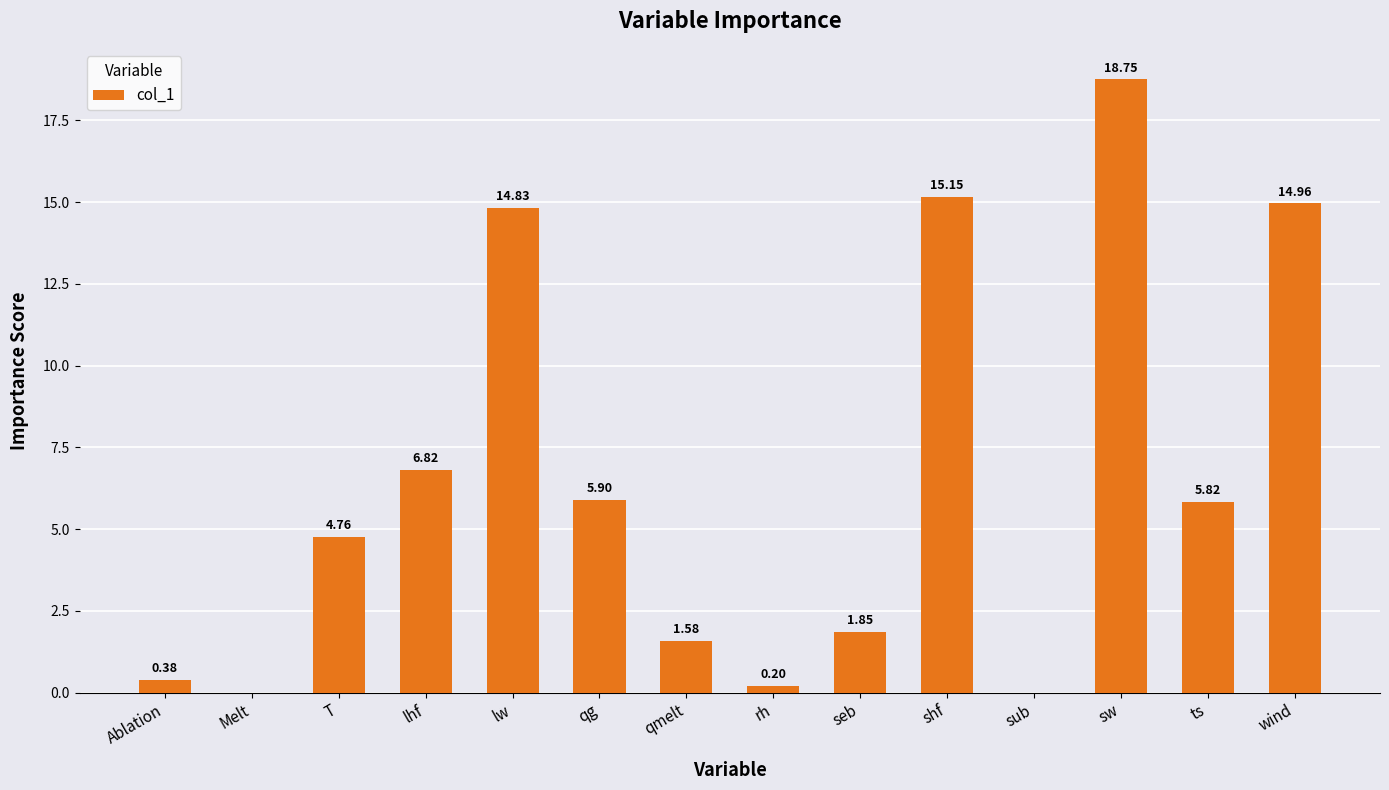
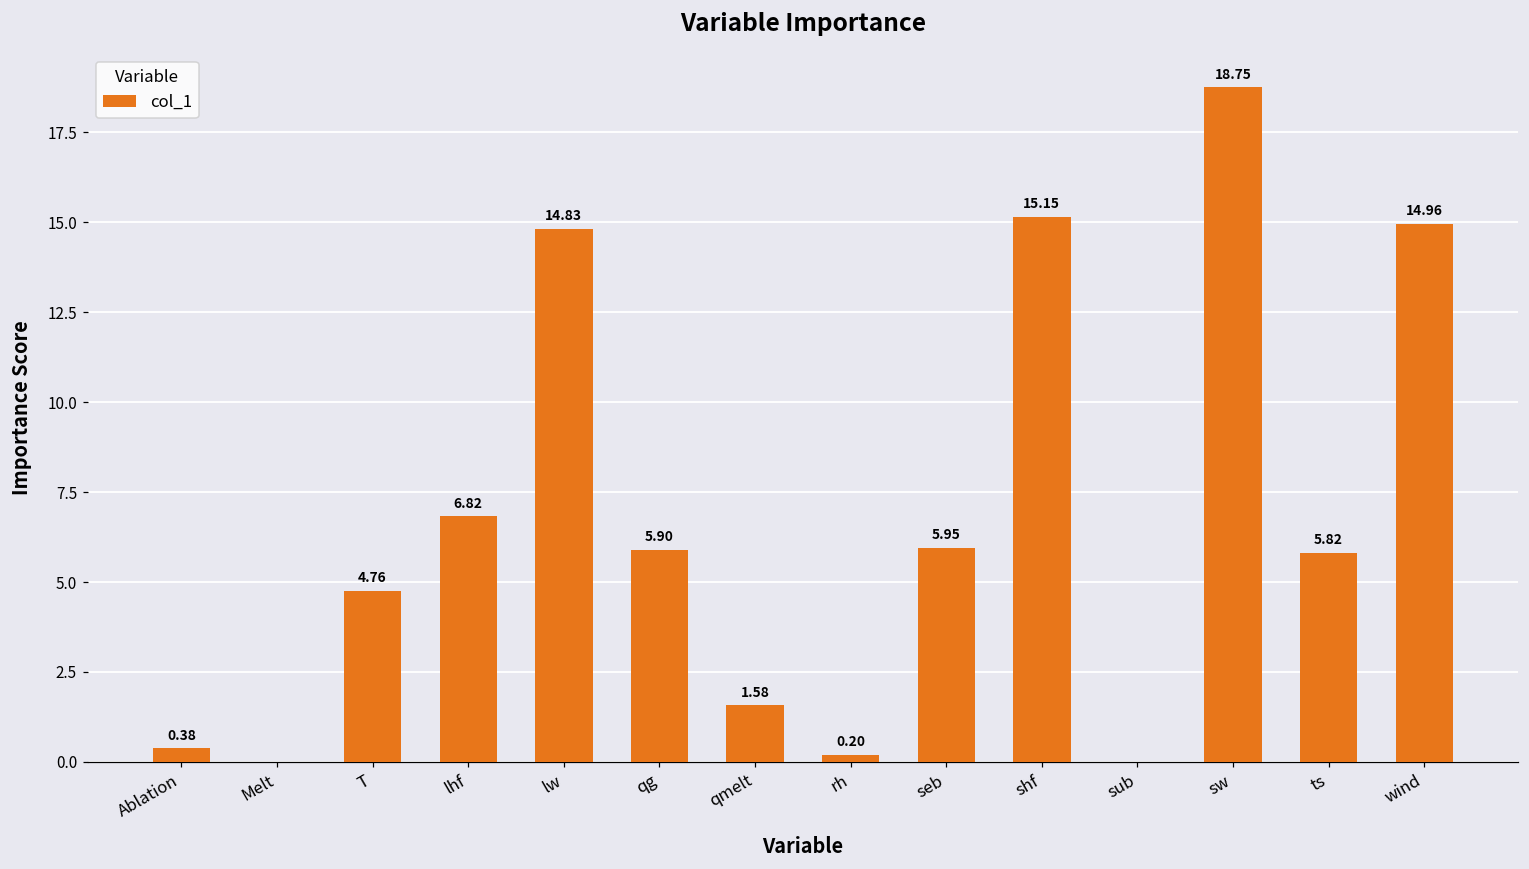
seb: 1.85 -> 5.95
